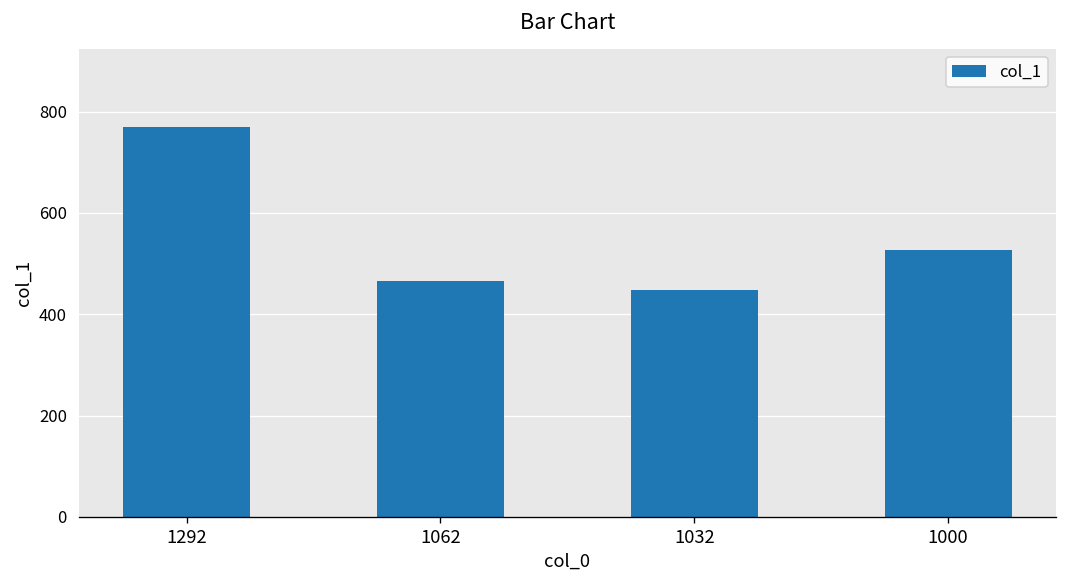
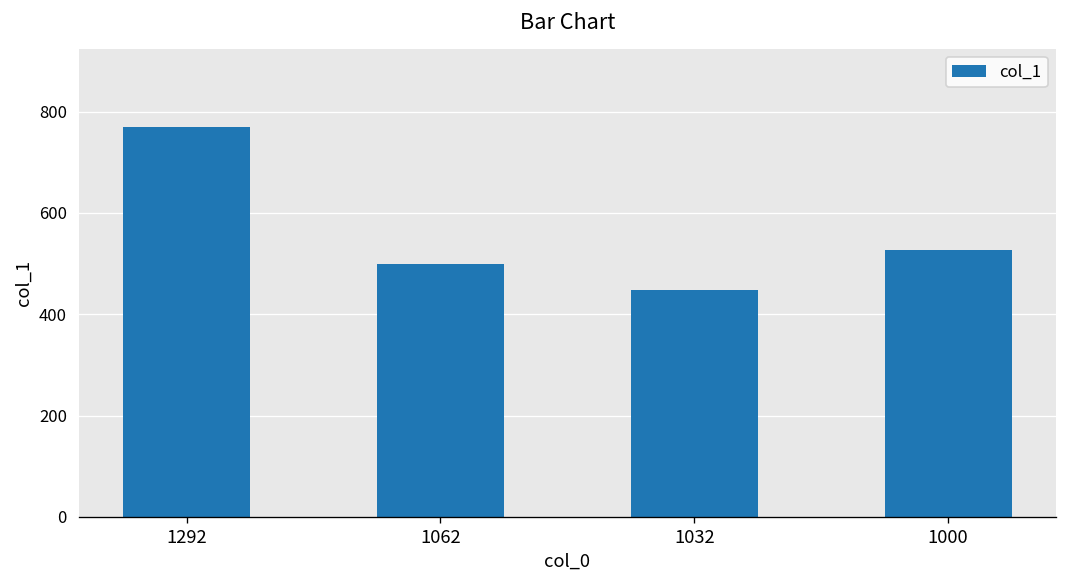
1062: 470 -> 500
